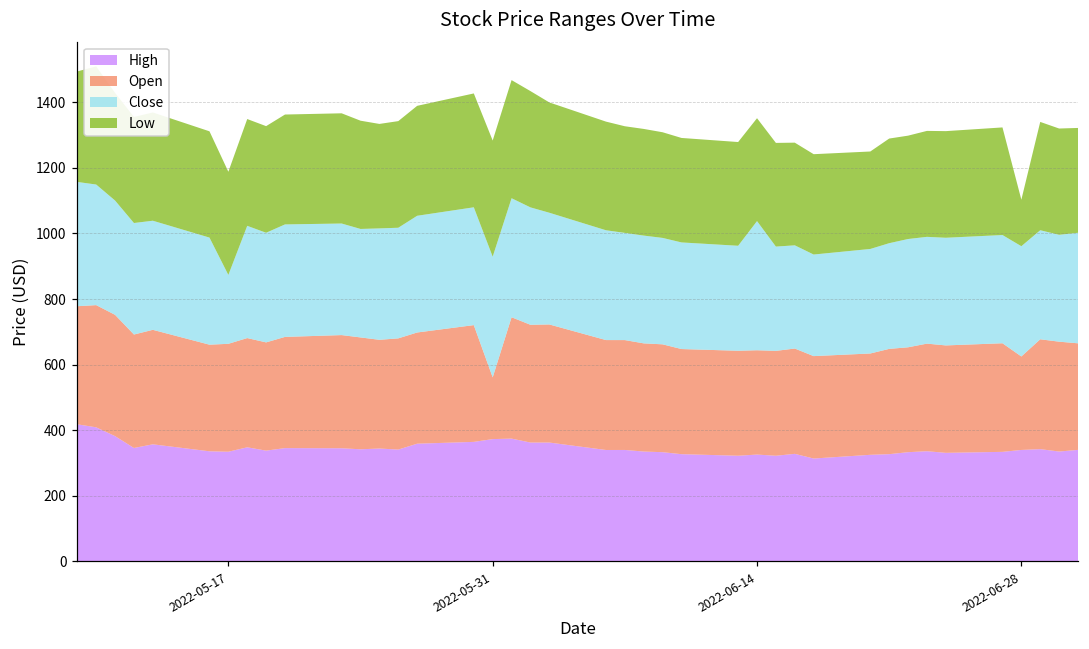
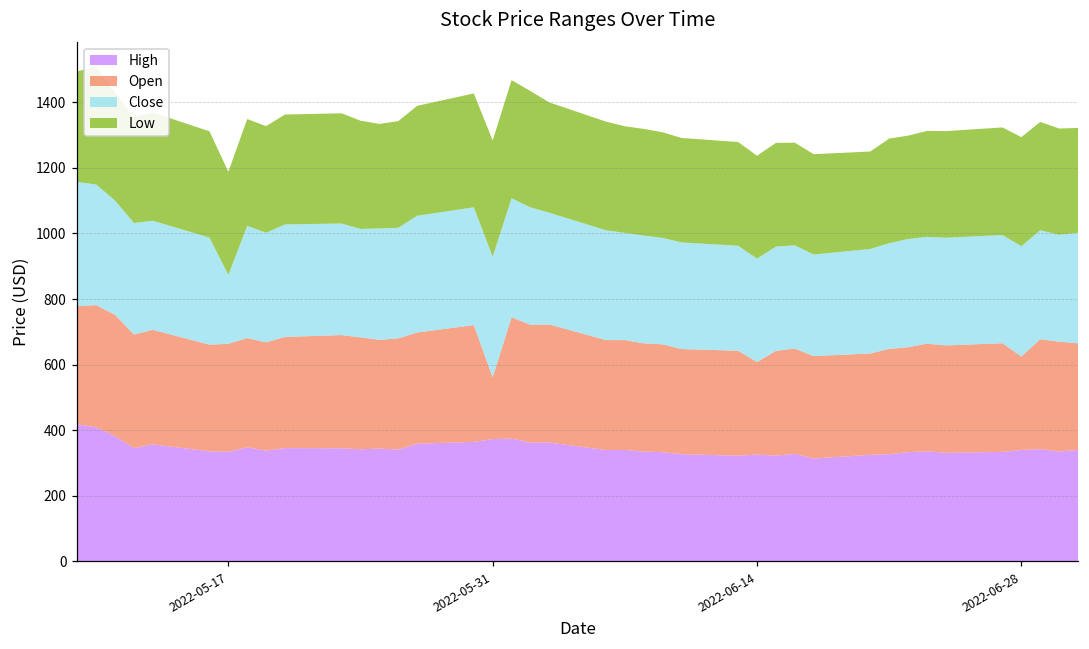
Open, 2022-06-14: 320 -> 280
Close, 2022-06-14: 390 -> 320
Low, 2022-06-28: 140 -> 330
